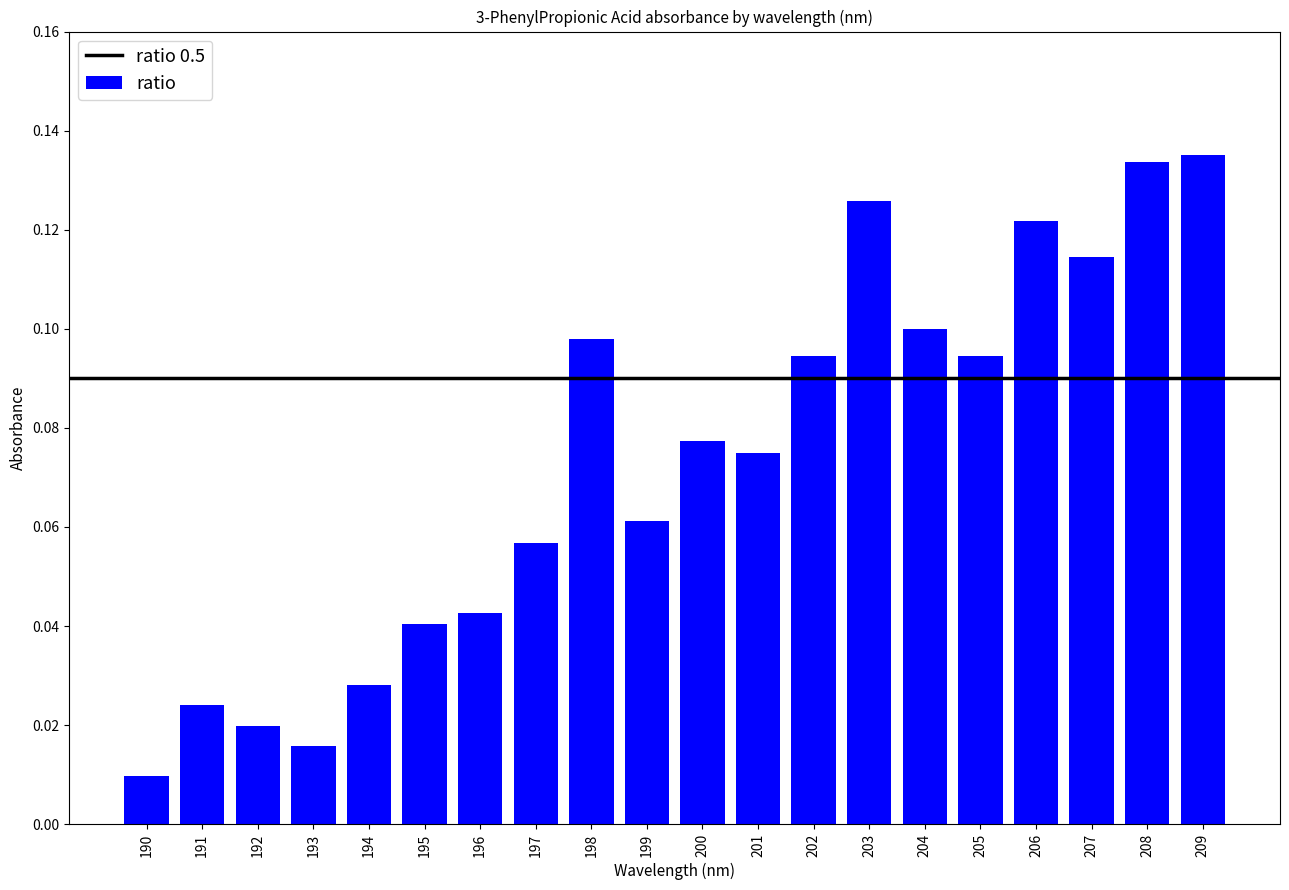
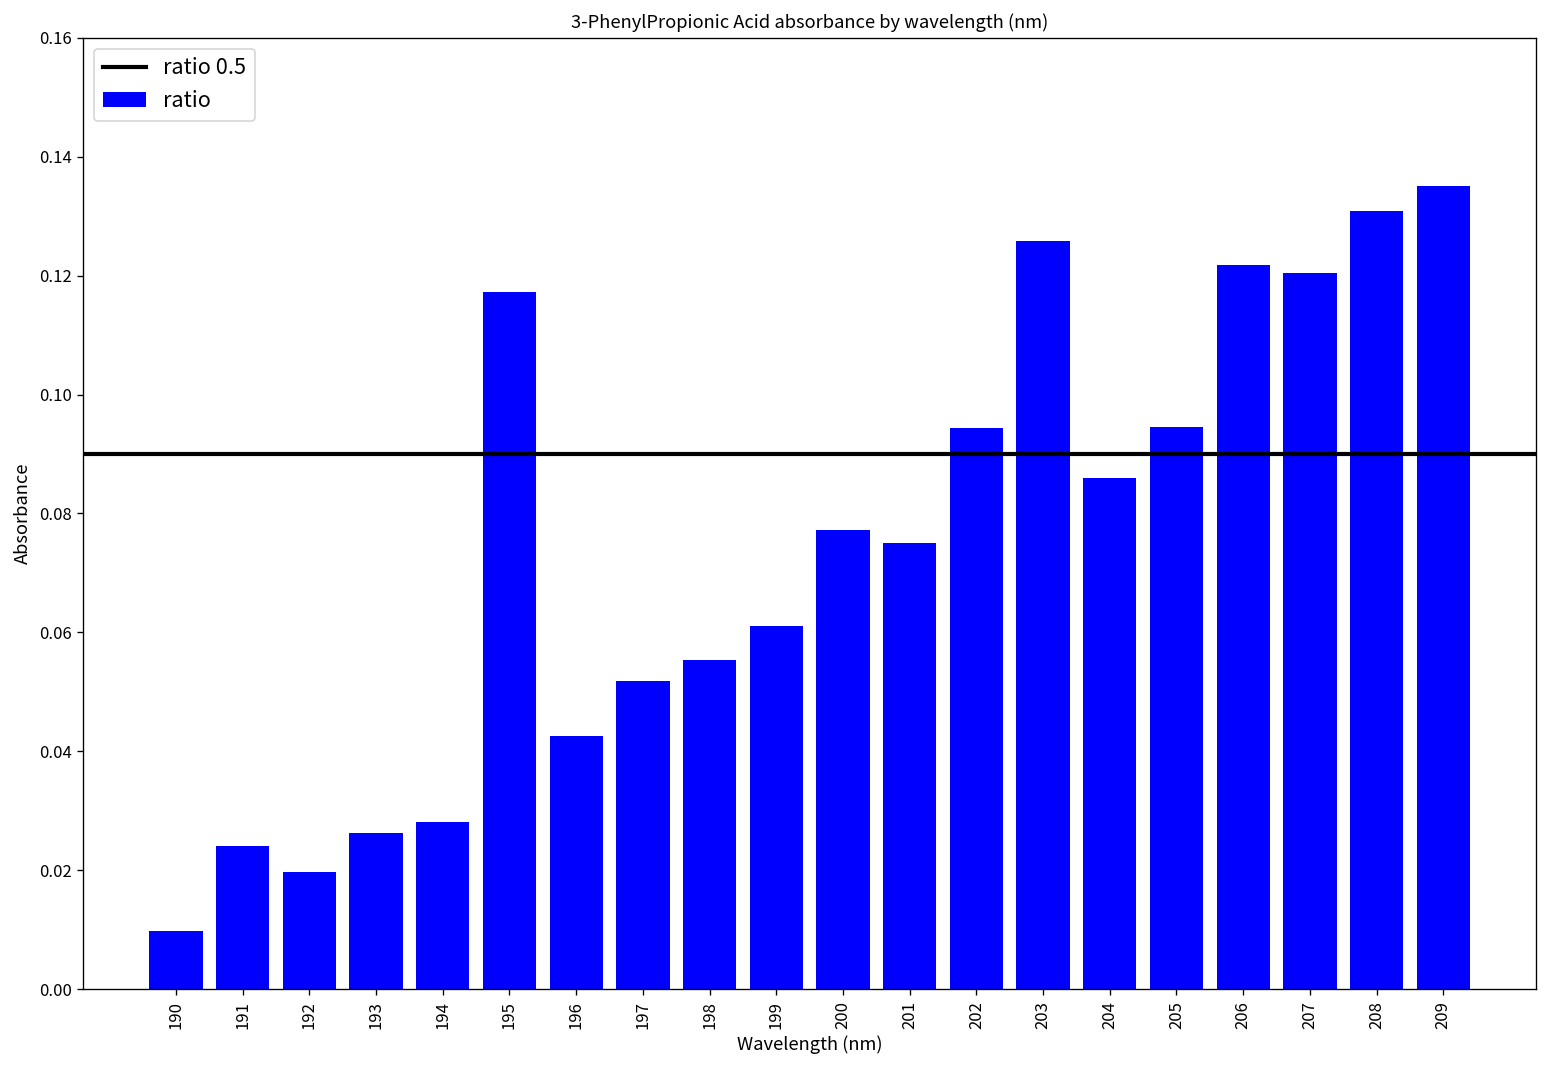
193: 0.016 -> 0.026
195: 0.040 -> 0.117
197: 0.057 -> 0.052
198: 0.098 -> 0.055
204: 0.100 -> 0.086
207: 0.115 -> 0.120
208: 0.134 -> 0.131
